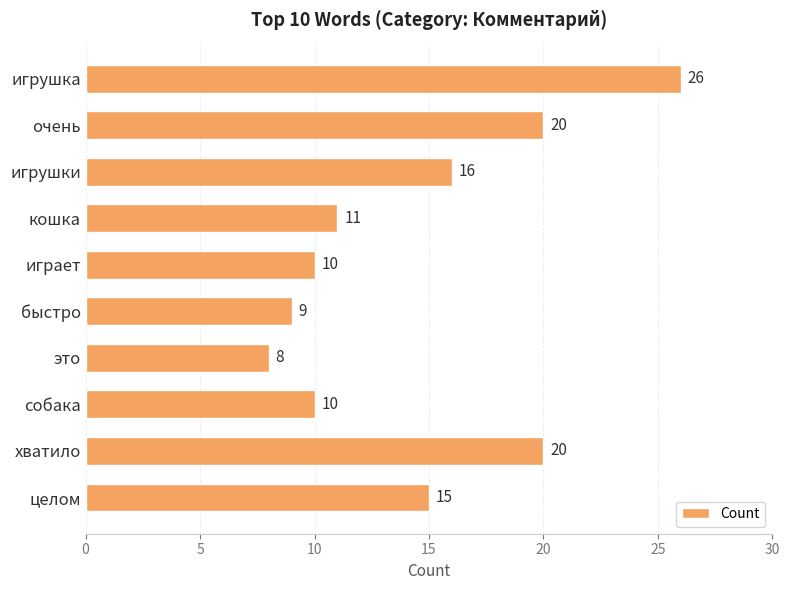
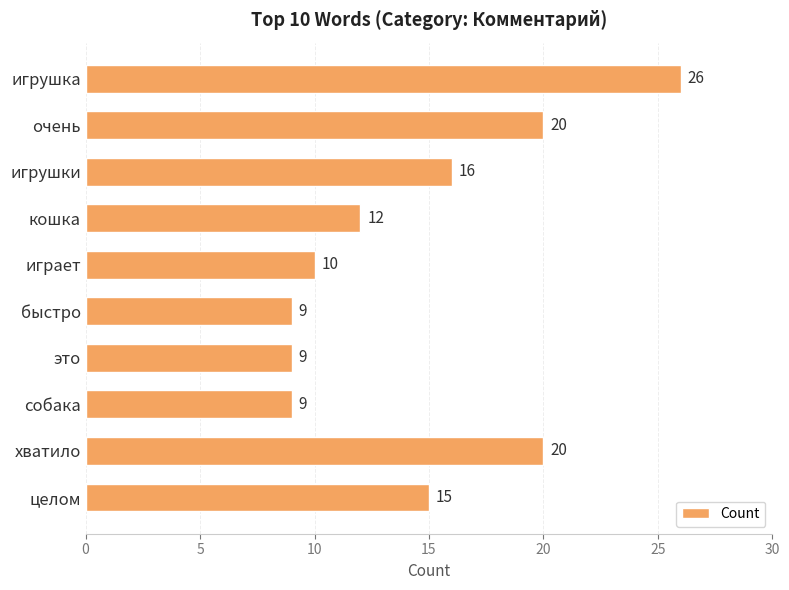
кошка: 11 -> 12
это: 8 -> 9
собака: 10 -> 9
